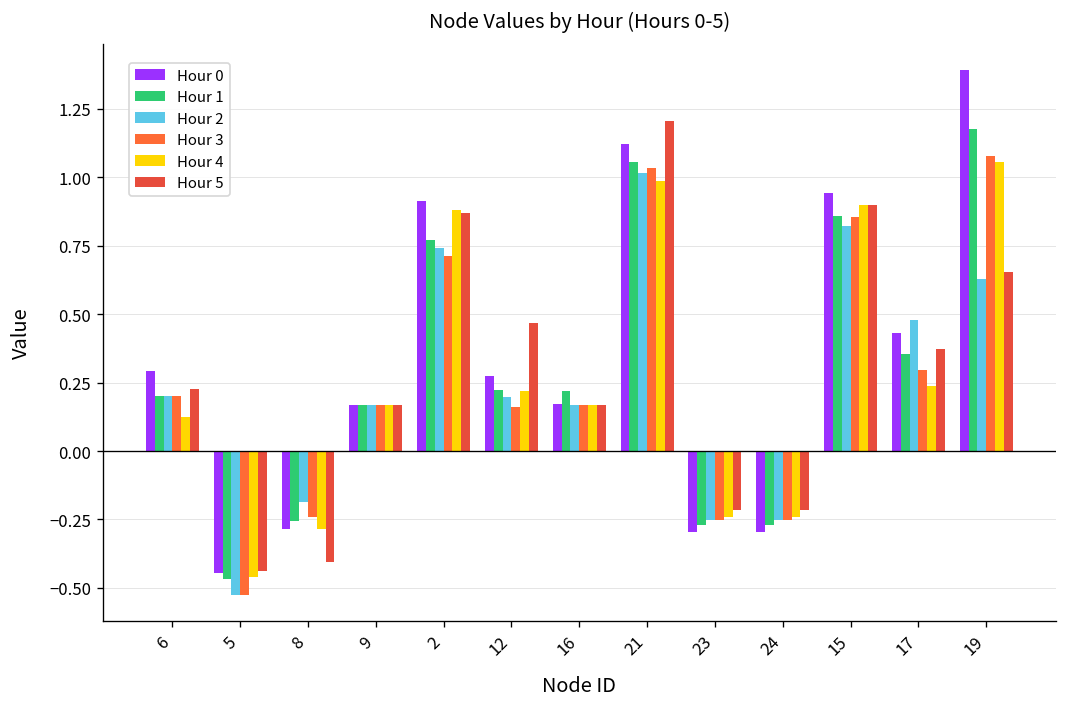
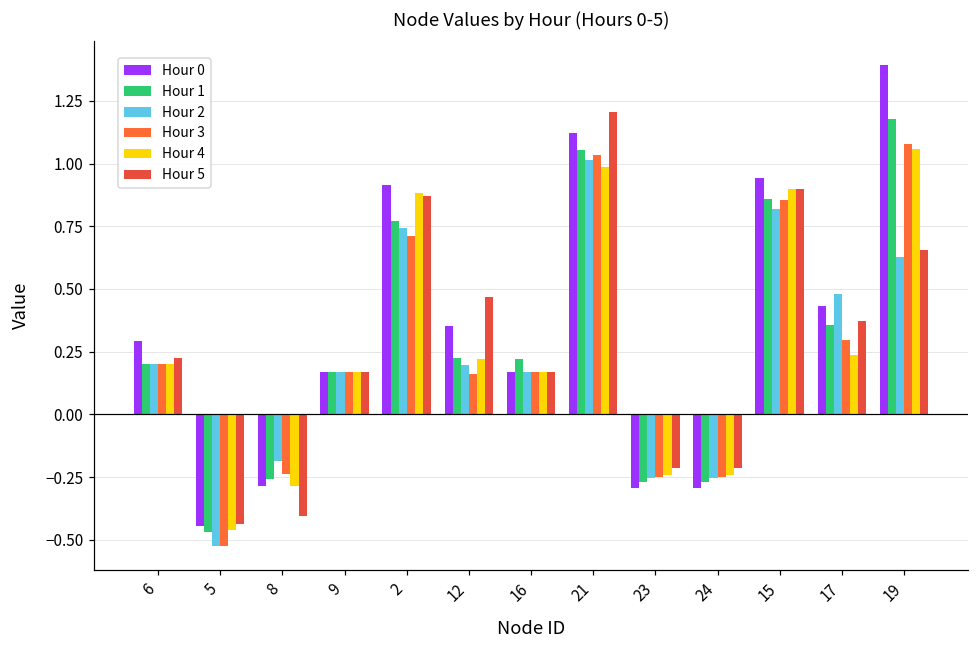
Hour 4, 6: 0.12 -> 0.20
Hour 0, 12: 0.27 -> 0.35
